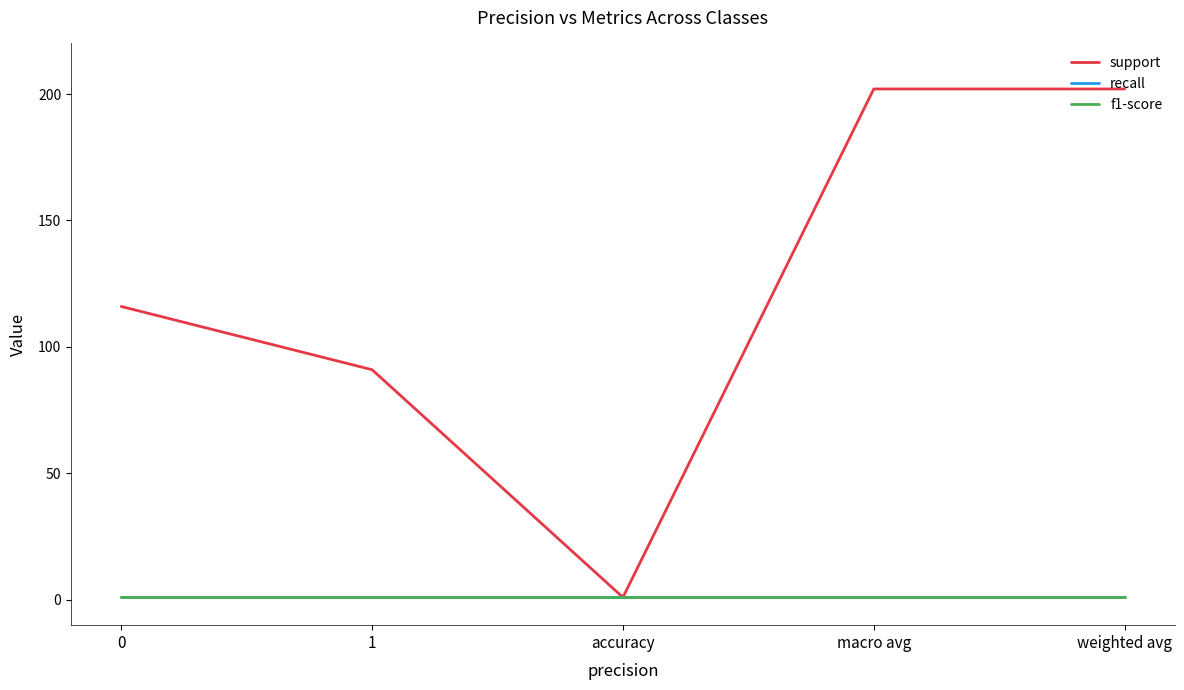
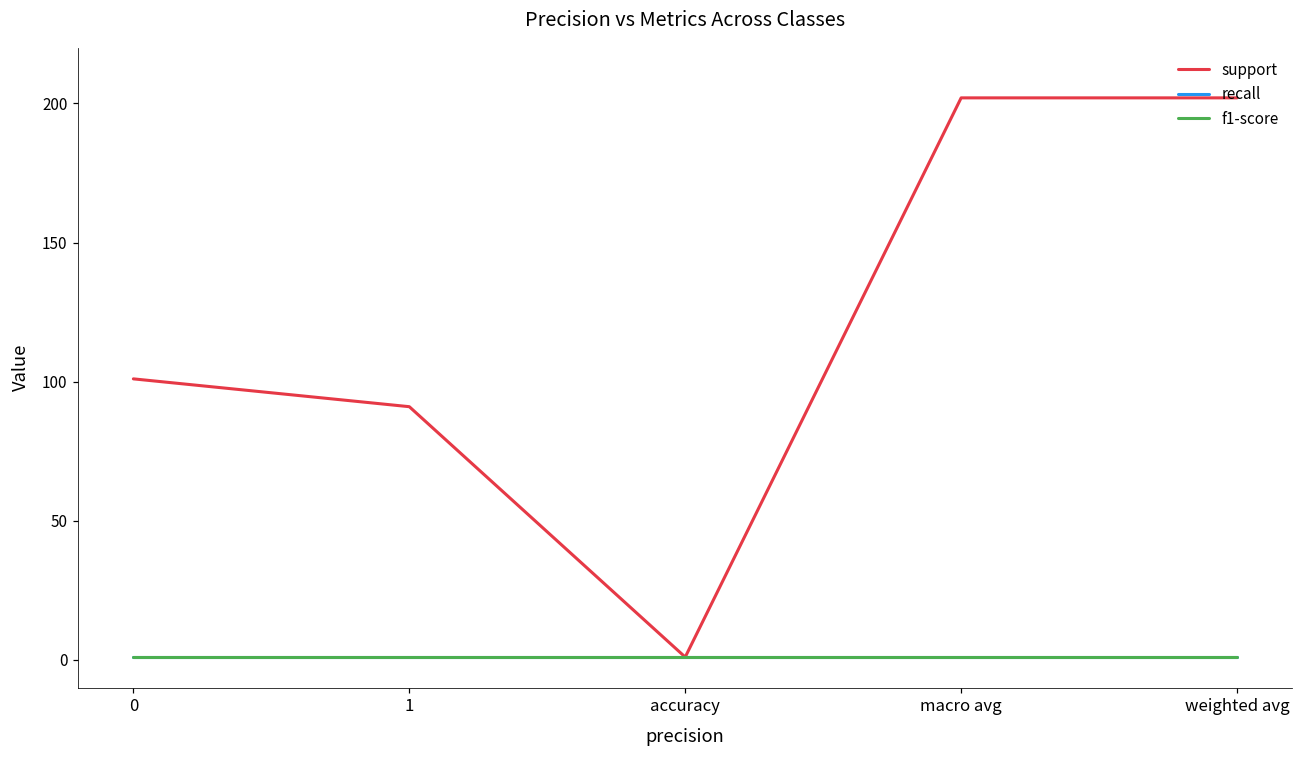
support, 0: 116 -> 101
